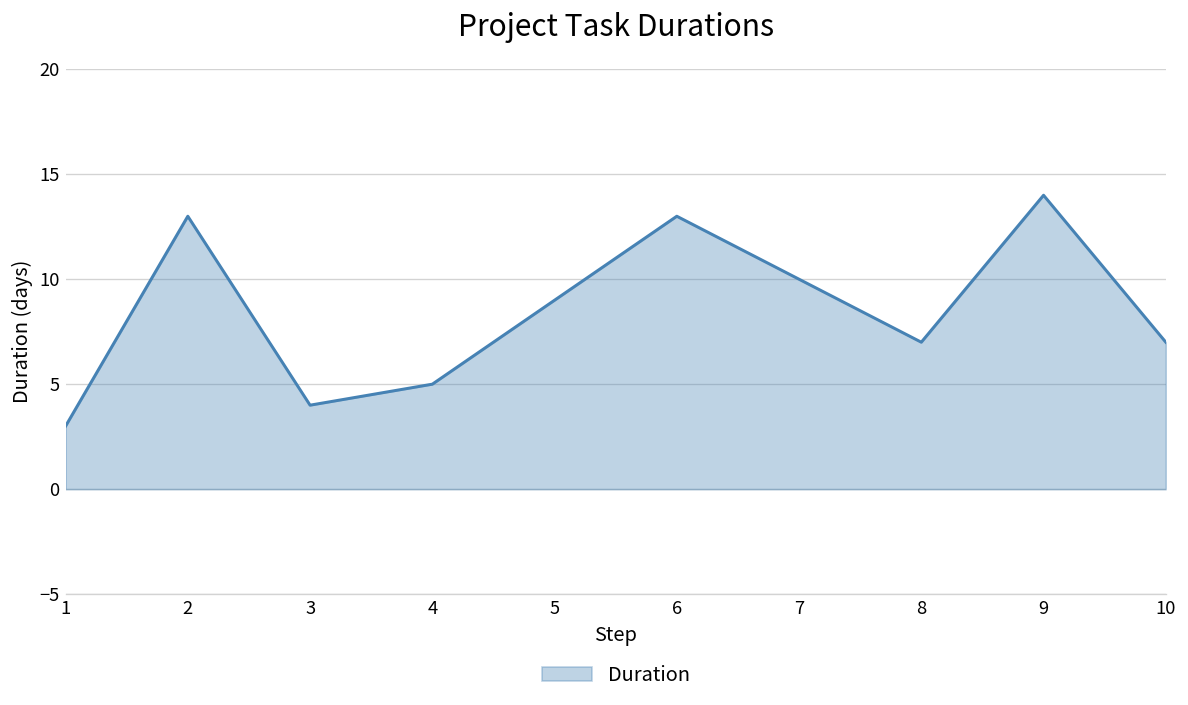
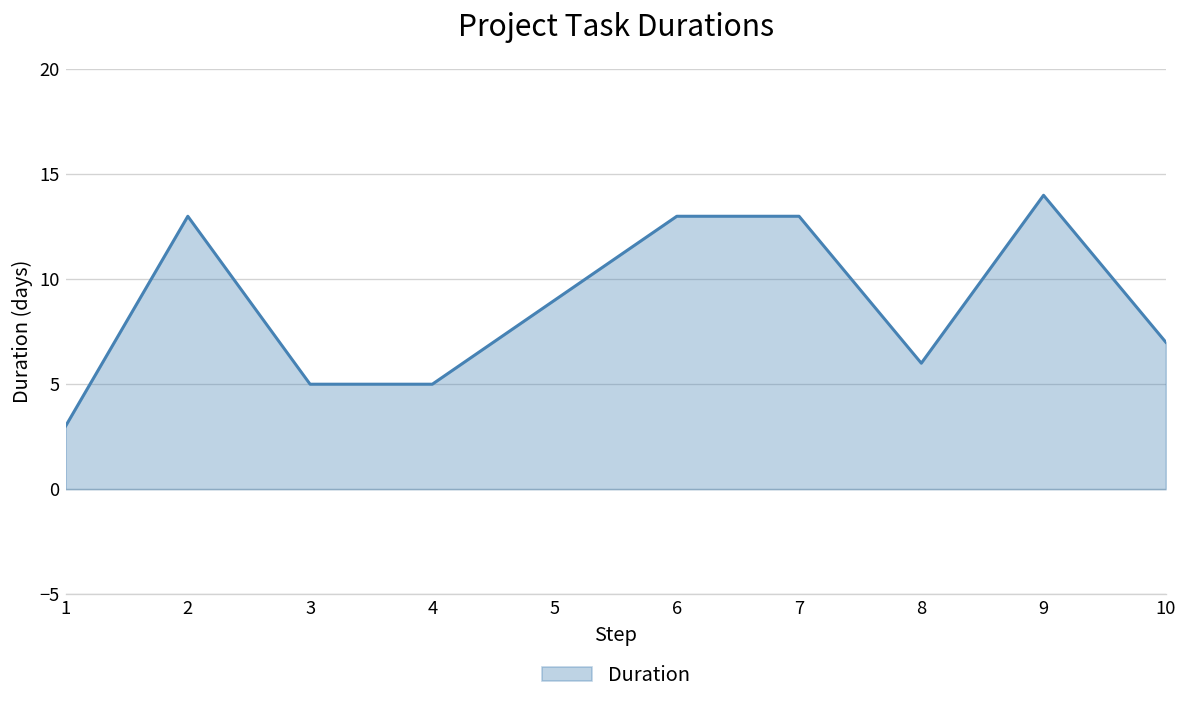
3: 4 -> 5
7: 10 -> 13
8: 7 -> 6
